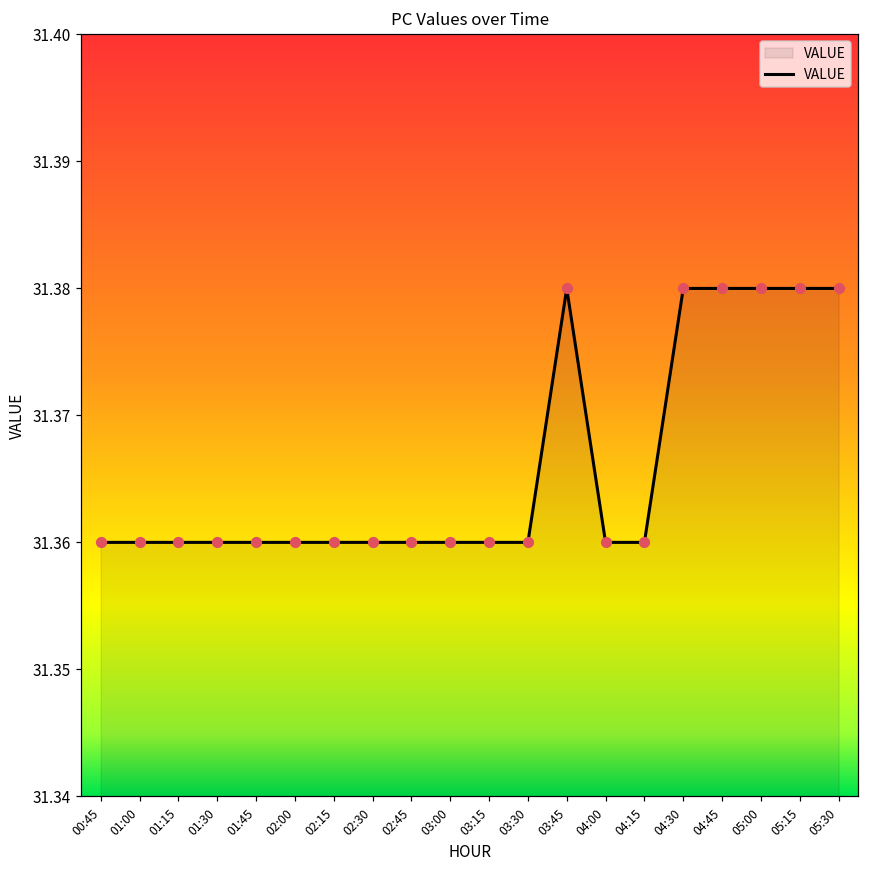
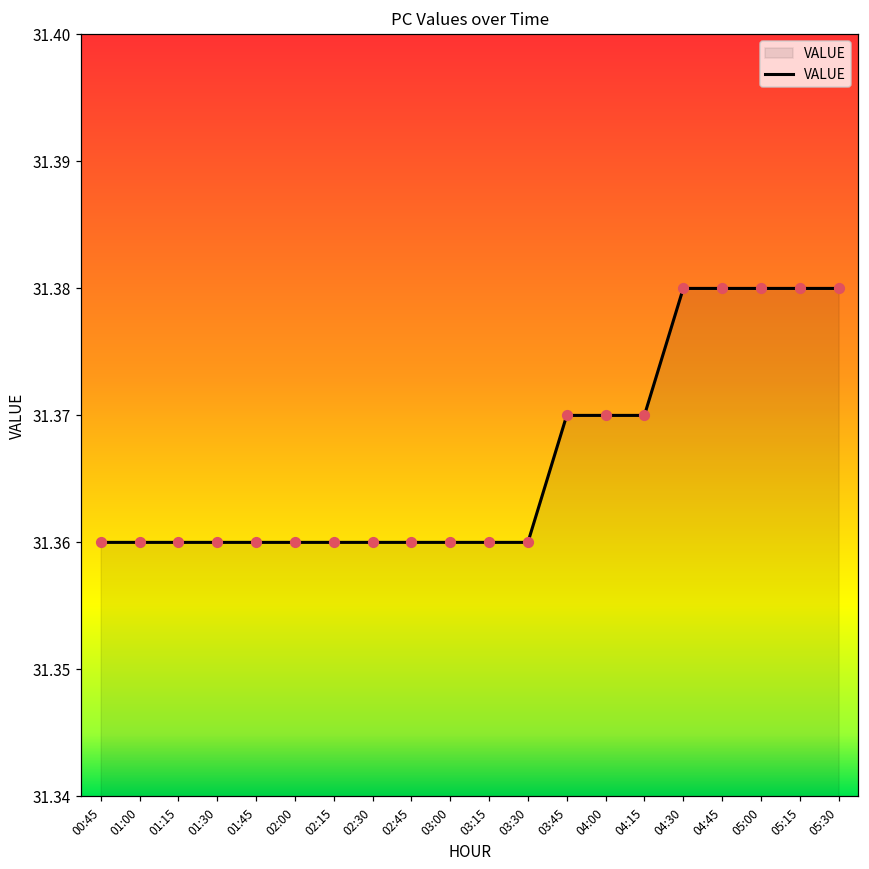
03:45: 31.38 -> 31.37
04:00: 31.36 -> 31.37
04:15: 31.36 -> 31.37
